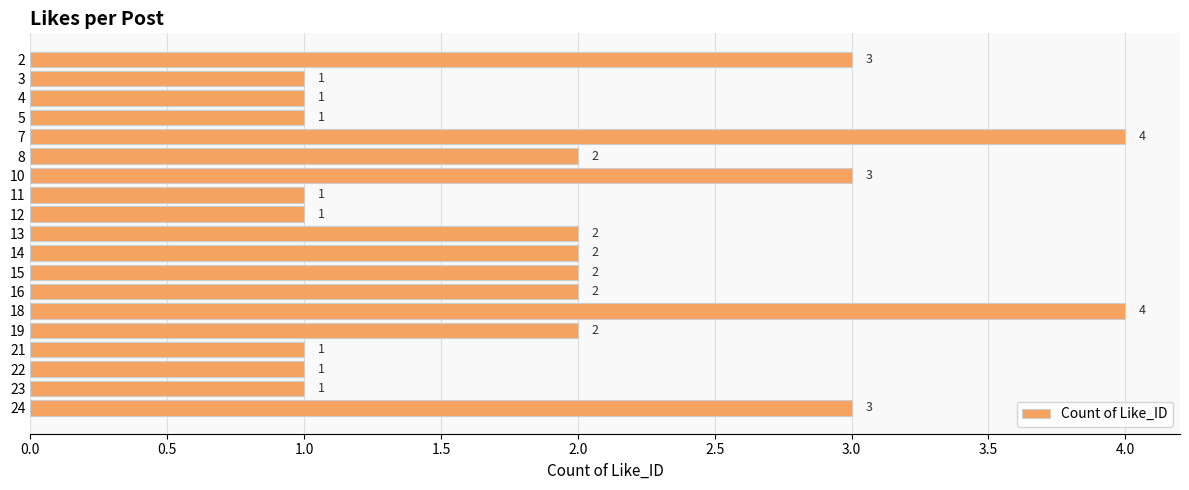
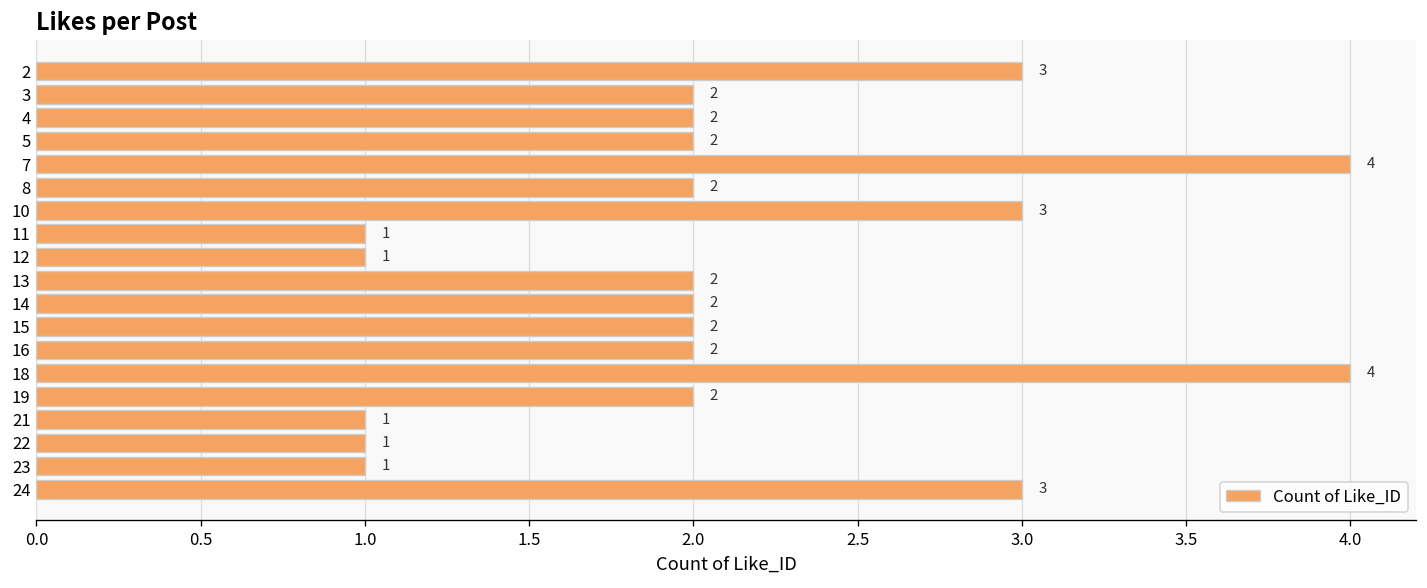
3: 1 -> 2
4: 1 -> 2
5: 1 -> 2
